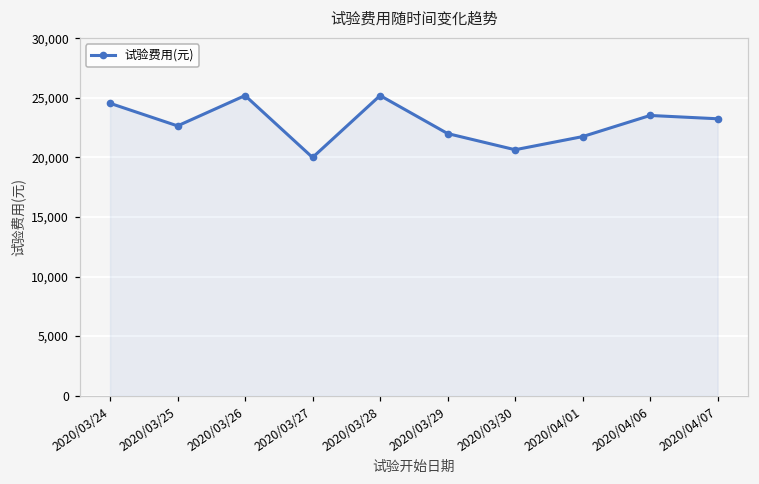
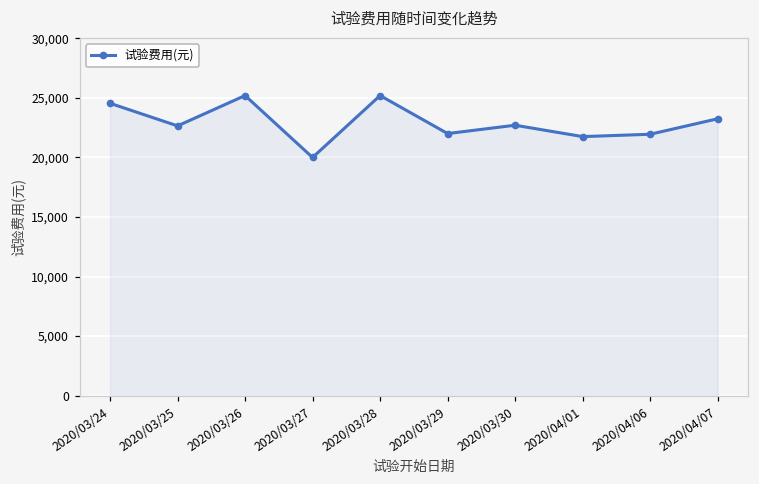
2020/03/30: 20,700 -> 22,700
2020/04/06: 23,500 -> 22,000
